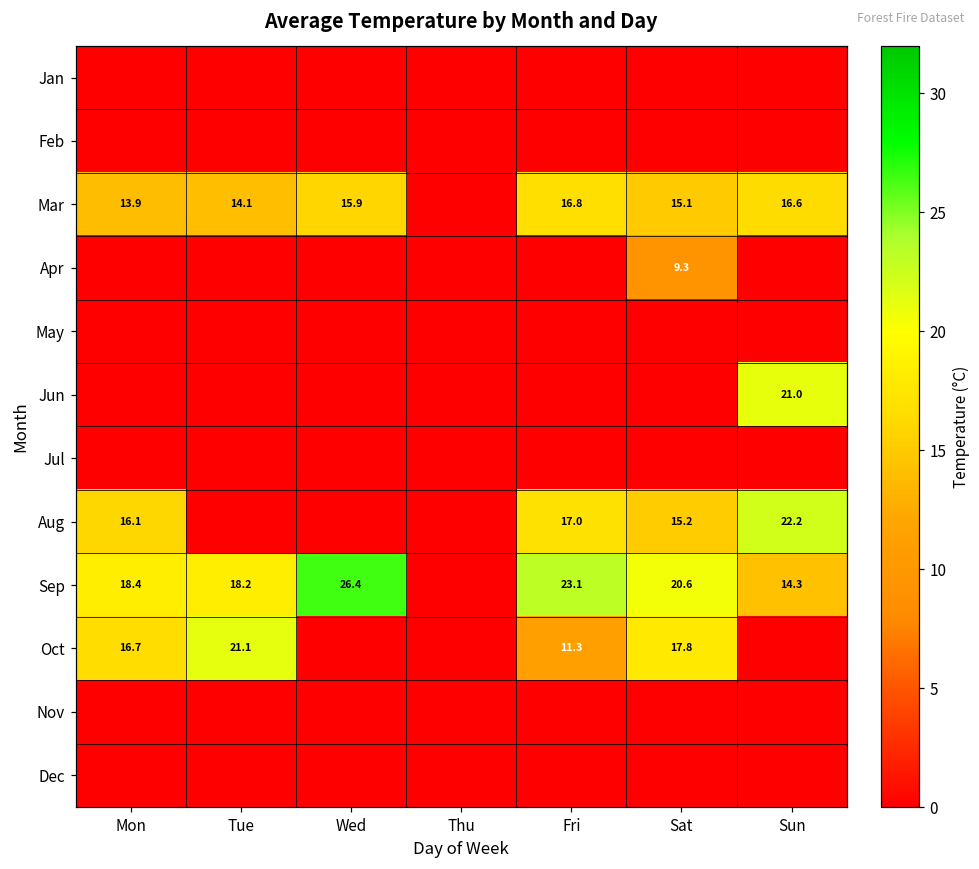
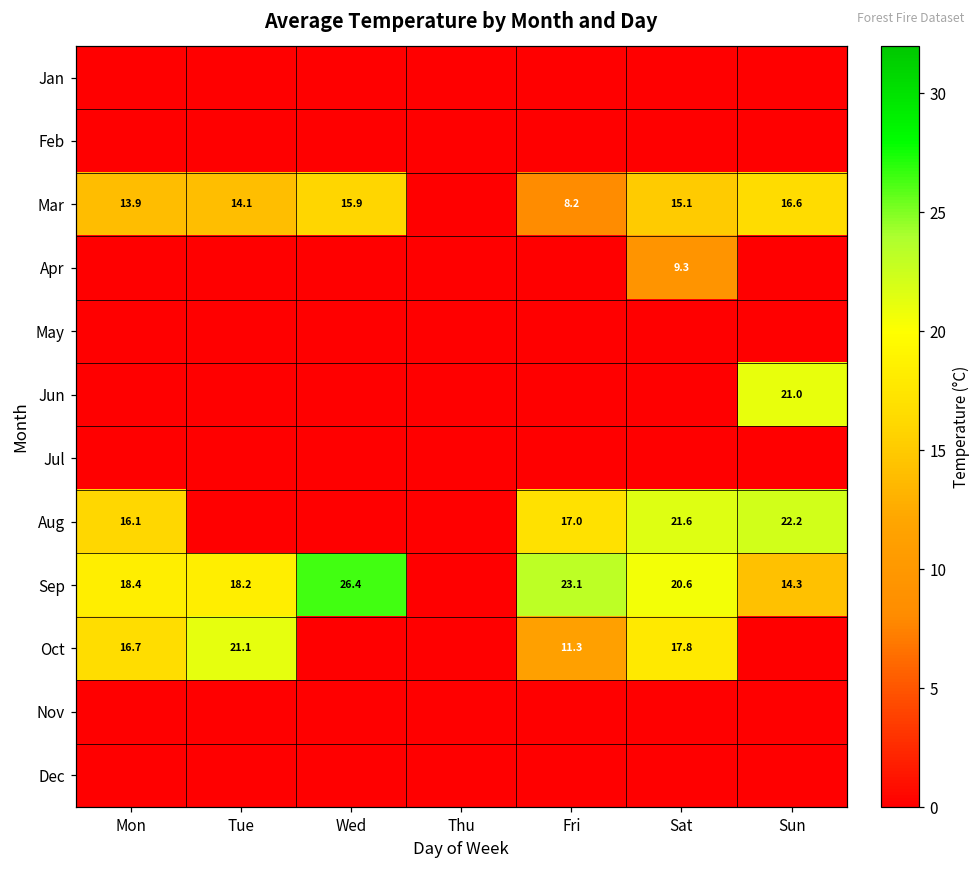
Mar, Fri: 16.8 -> 8.2
Aug, Sat: 15.2 -> 21.6
